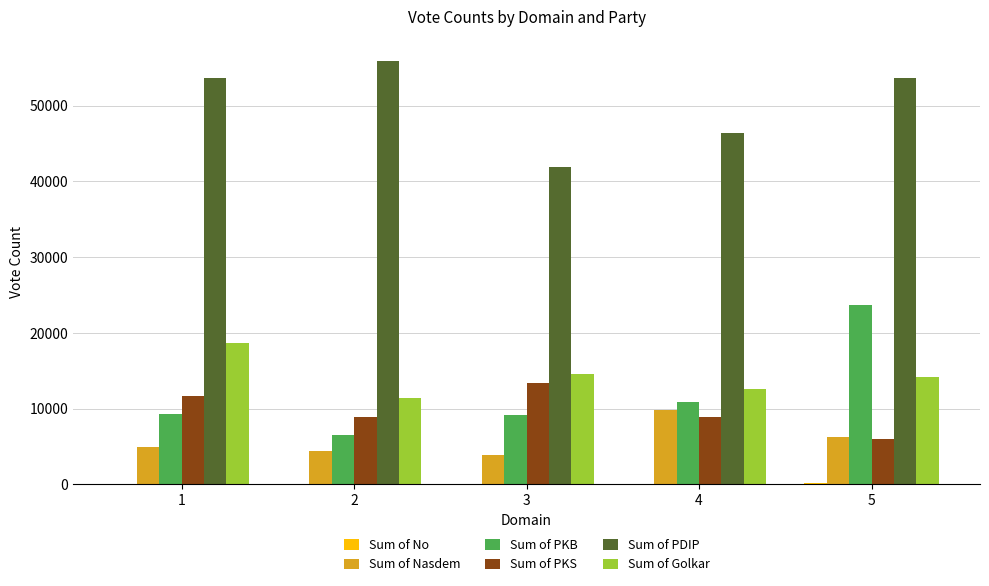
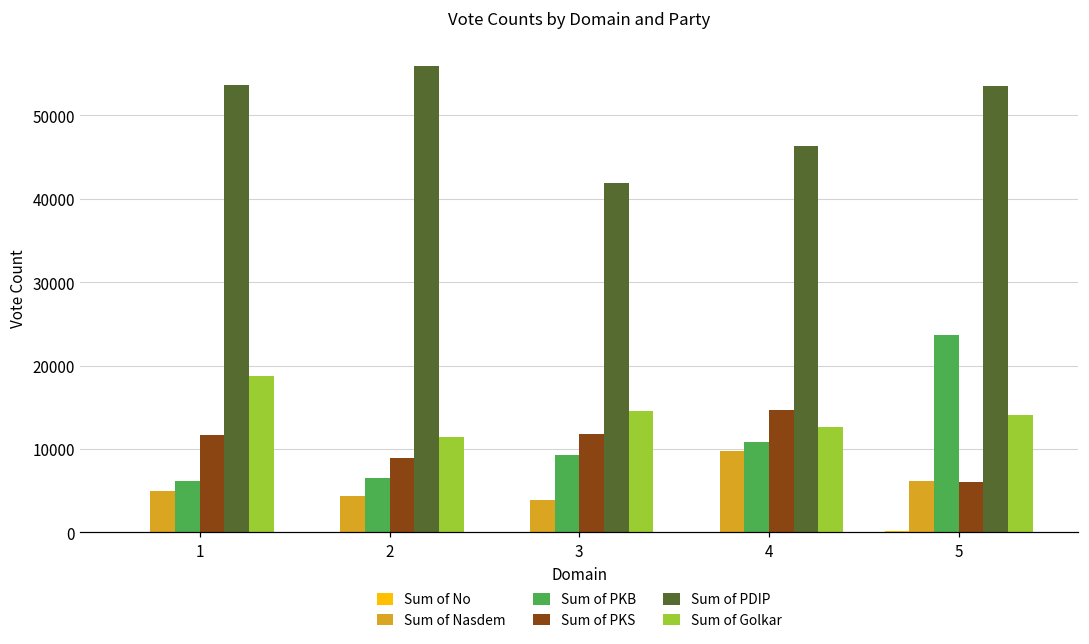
Sum of PKB, 1: 9000 -> 6000
Sum of PKS, 3: 13000 -> 12000
Sum of PKS, 4: 9000 -> 15000
